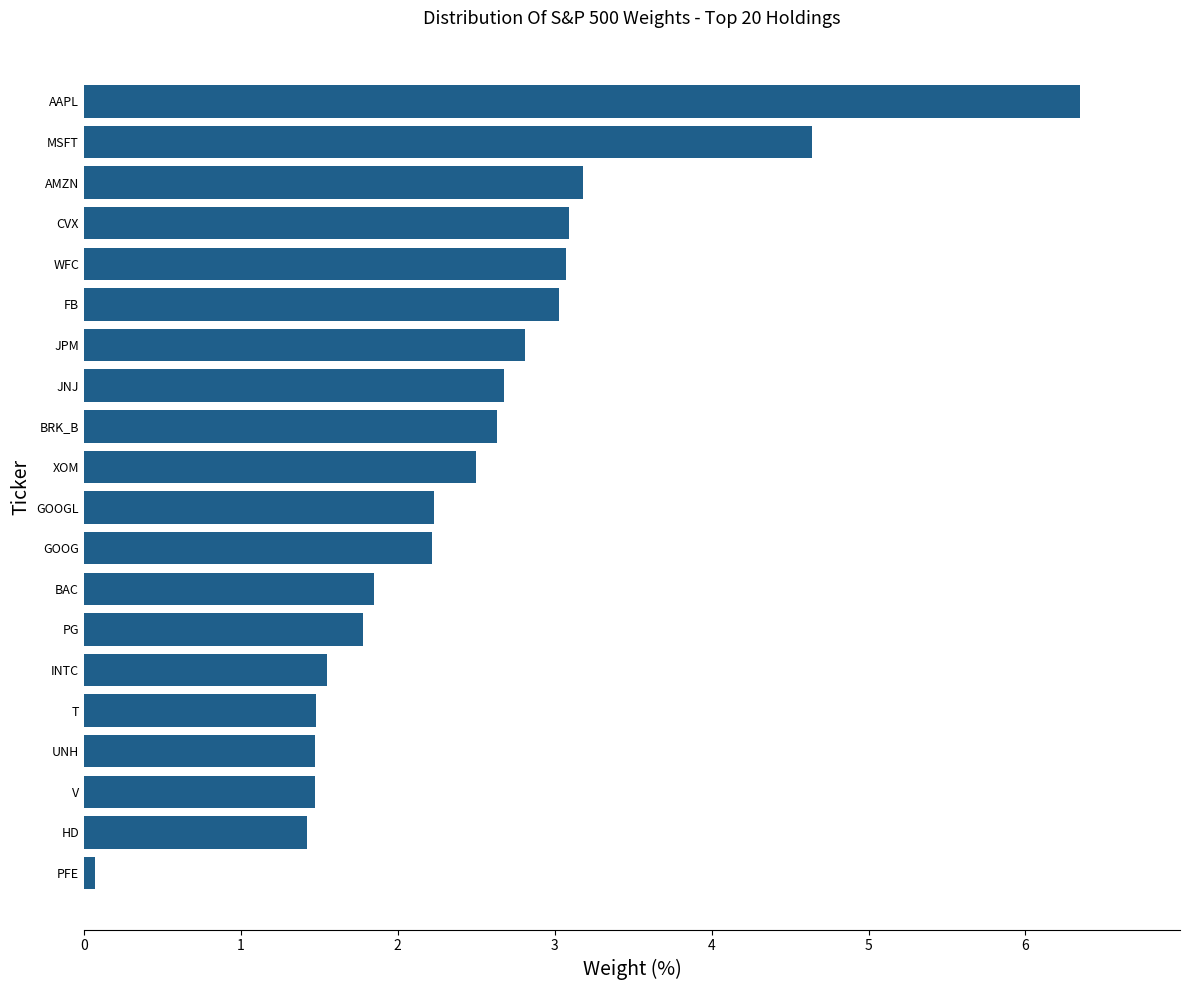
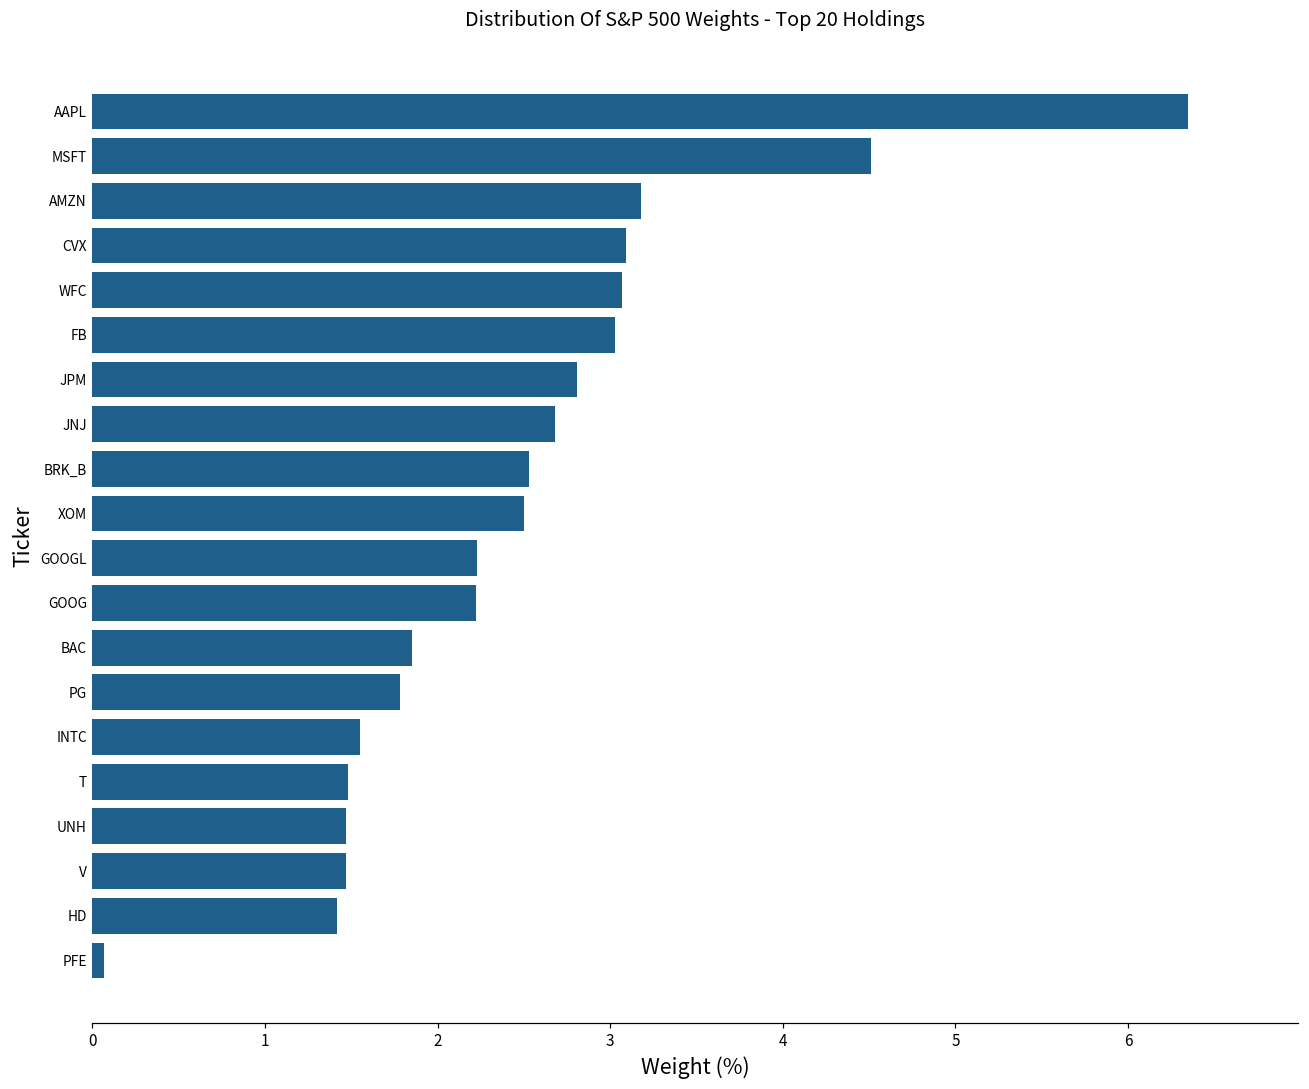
MSFT: 4.64 -> 4.51
BRK_B: 2.63 -> 2.53
